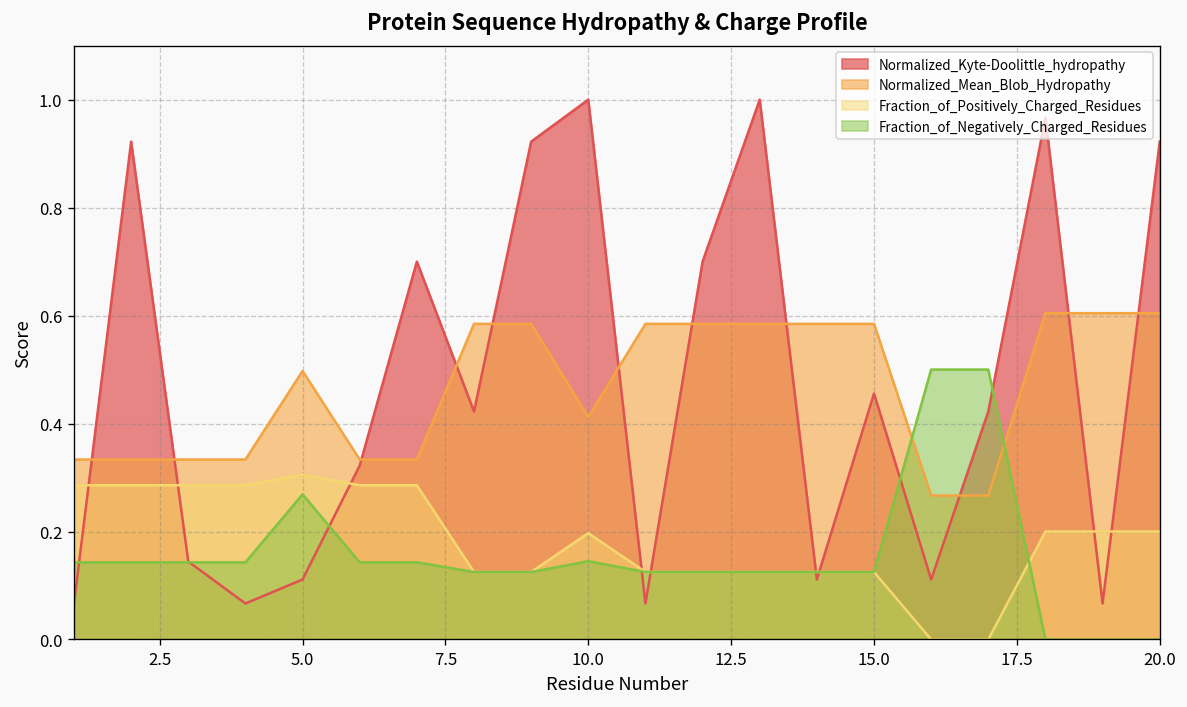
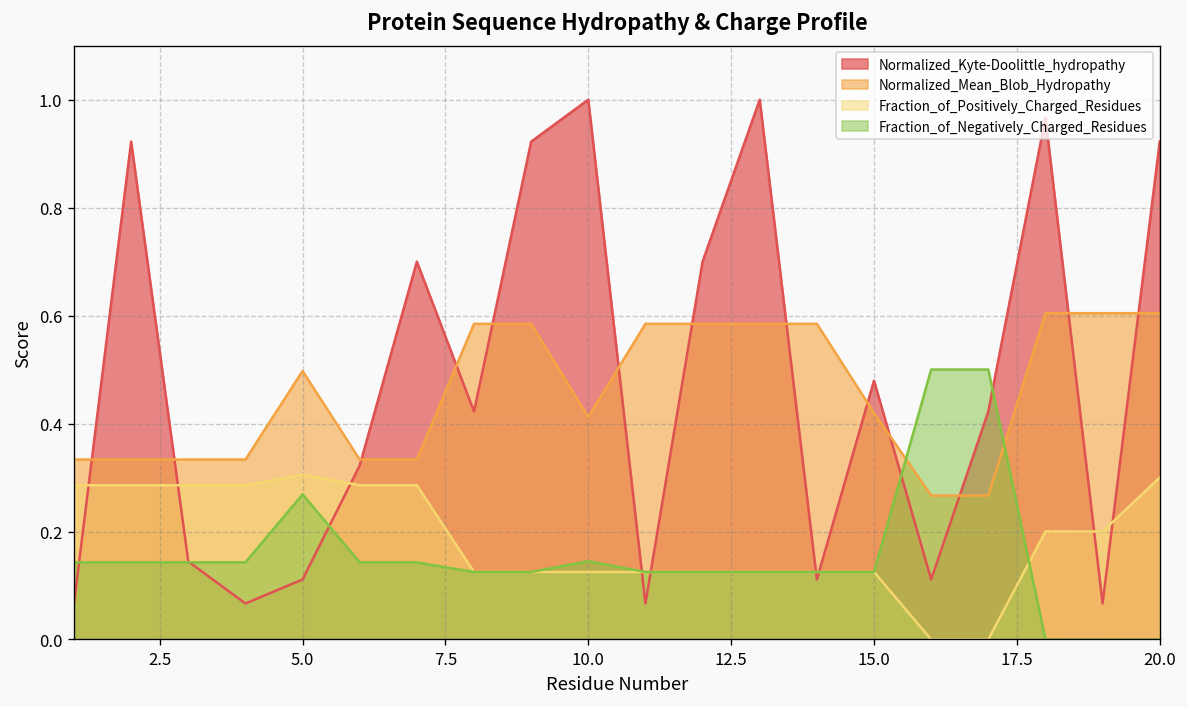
Fraction_of_Positively_Charged_Residues, 10.0: 0.20 -> 0.13
Normalized_Kyte-Doolittle_hydropathy, 15.0: 0.46 -> 0.48
Normalized_Mean_Blob_Hydropathy, 15.0: 0.58 -> 0.42
Fraction_of_Positively_Charged_Residues, 20.0: 0.2 -> 0.3
